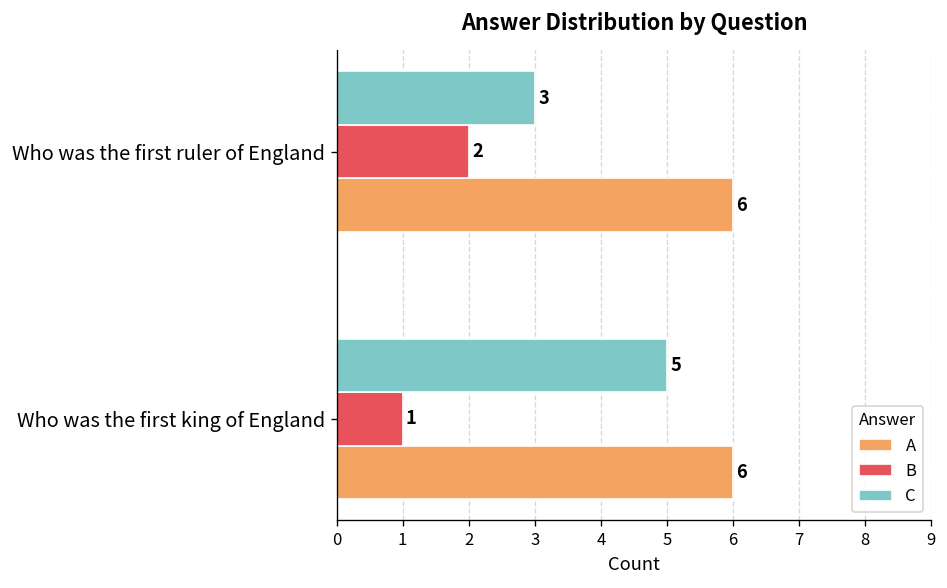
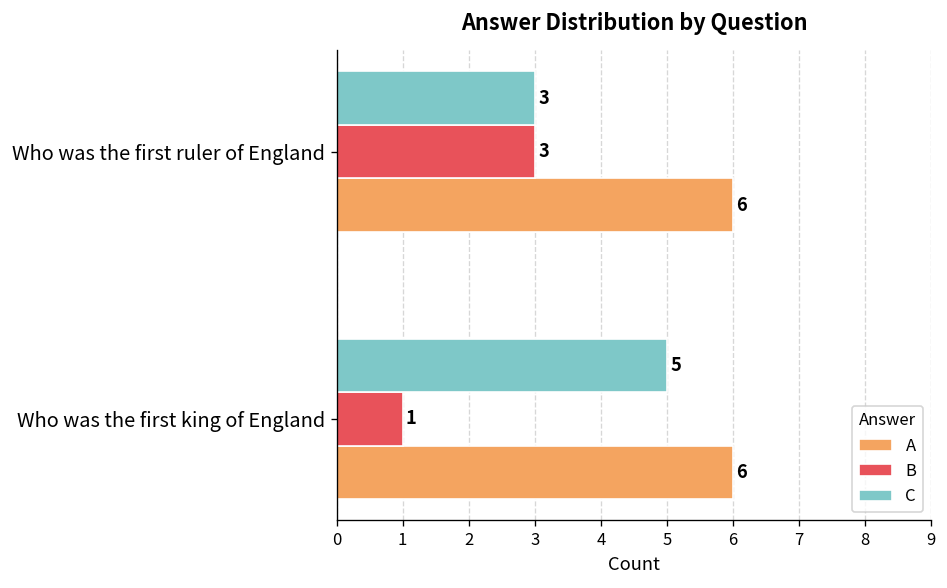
B, Who was the first ruler of England: 2 -> 3
